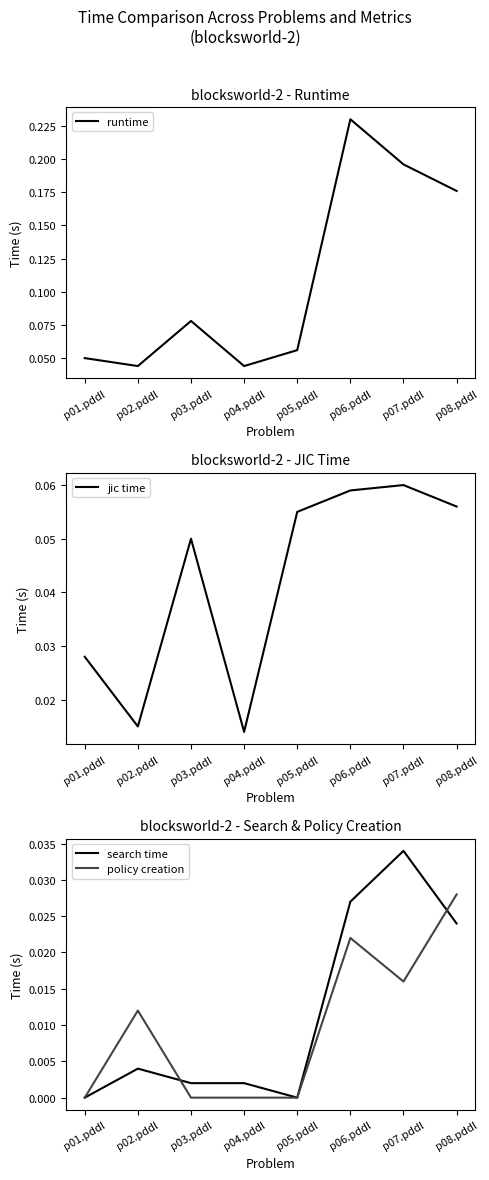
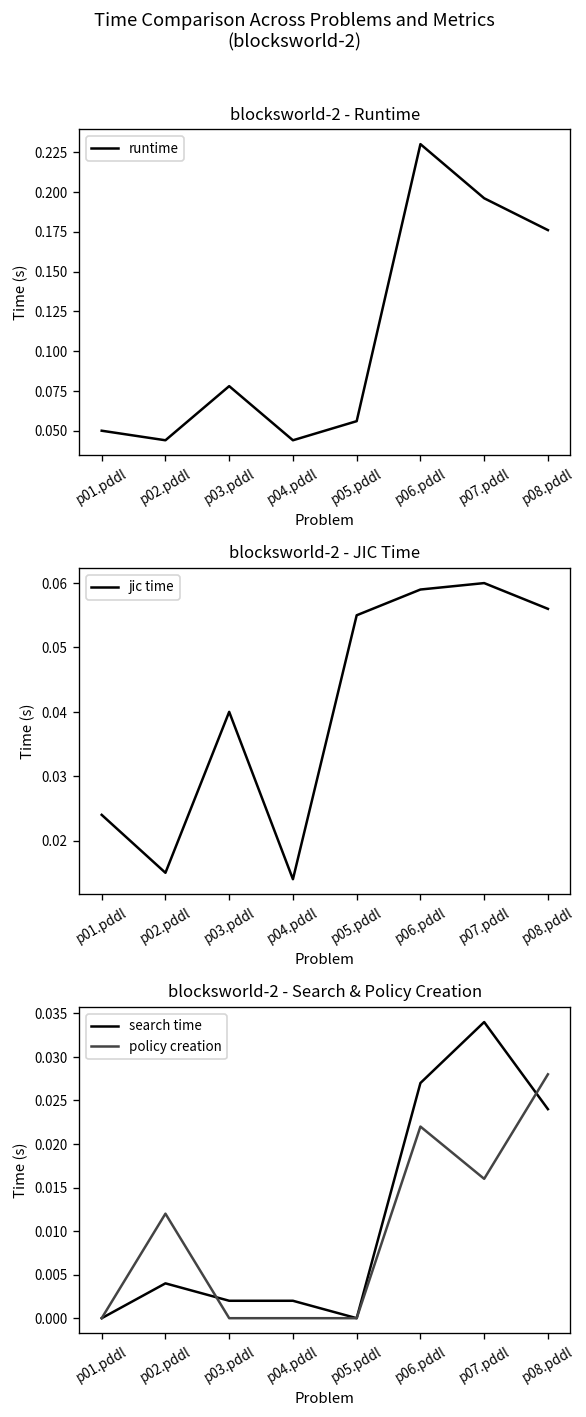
blocksworld-2 - JIC Time, p01.pddl: 0.028 -> 0.024
blocksworld-2 - JIC Time, p03.pddl: 0.05 -> 0.04
